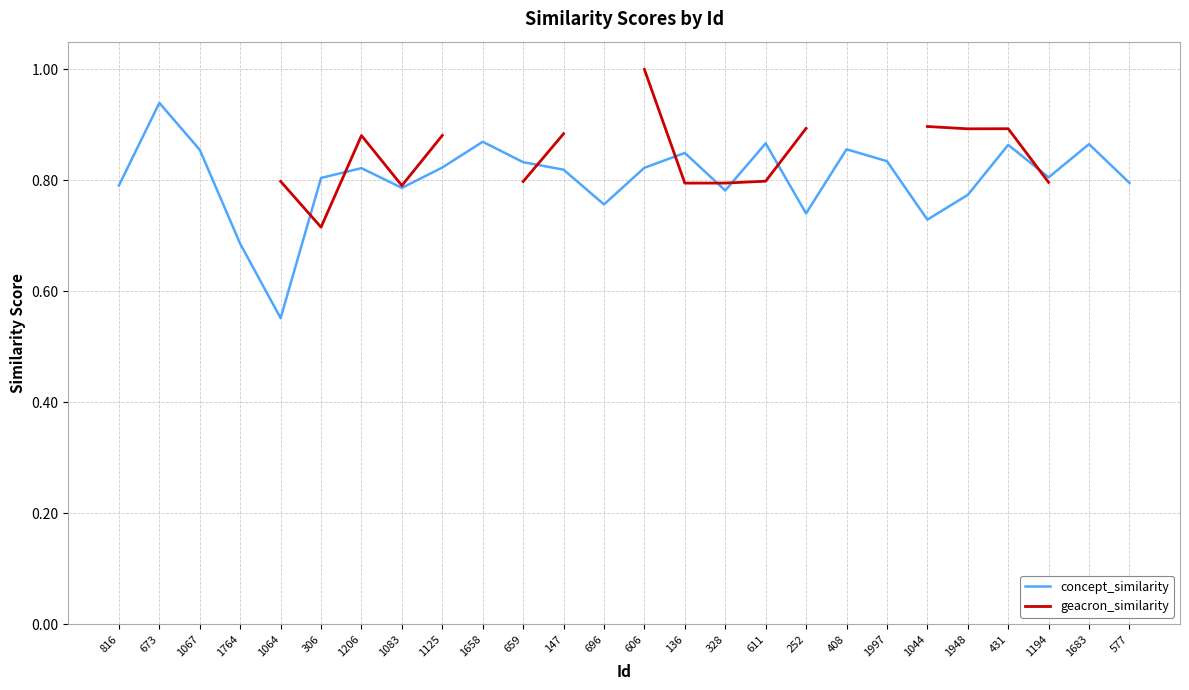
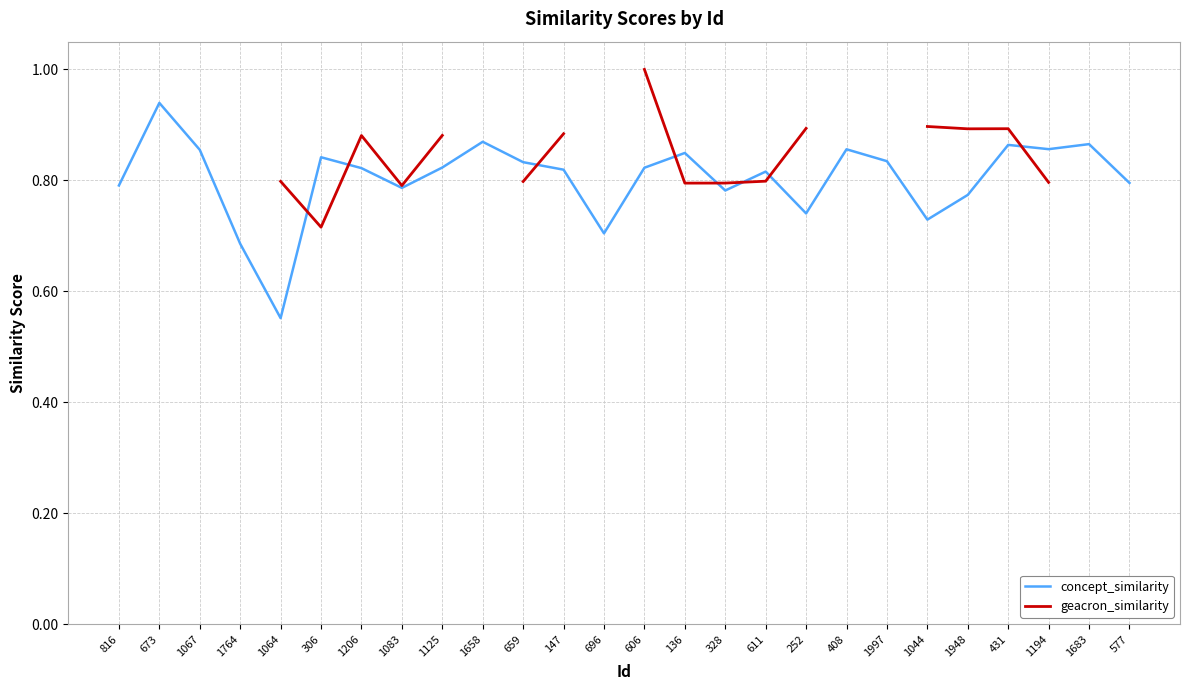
concept_similarity, 306: 0.80 -> 0.84
concept_similarity, 696: 0.76 -> 0.70
concept_similarity, 611: 0.87 -> 0.82
concept_similarity, 1194: 0.81 -> 0.86
